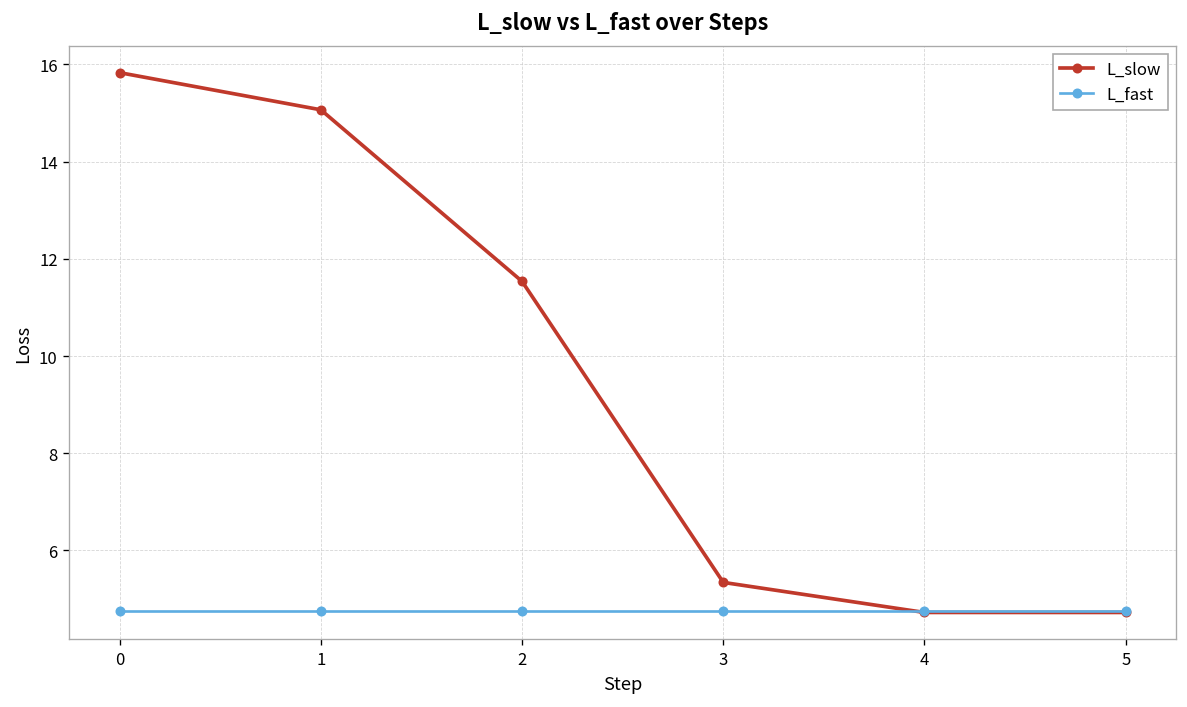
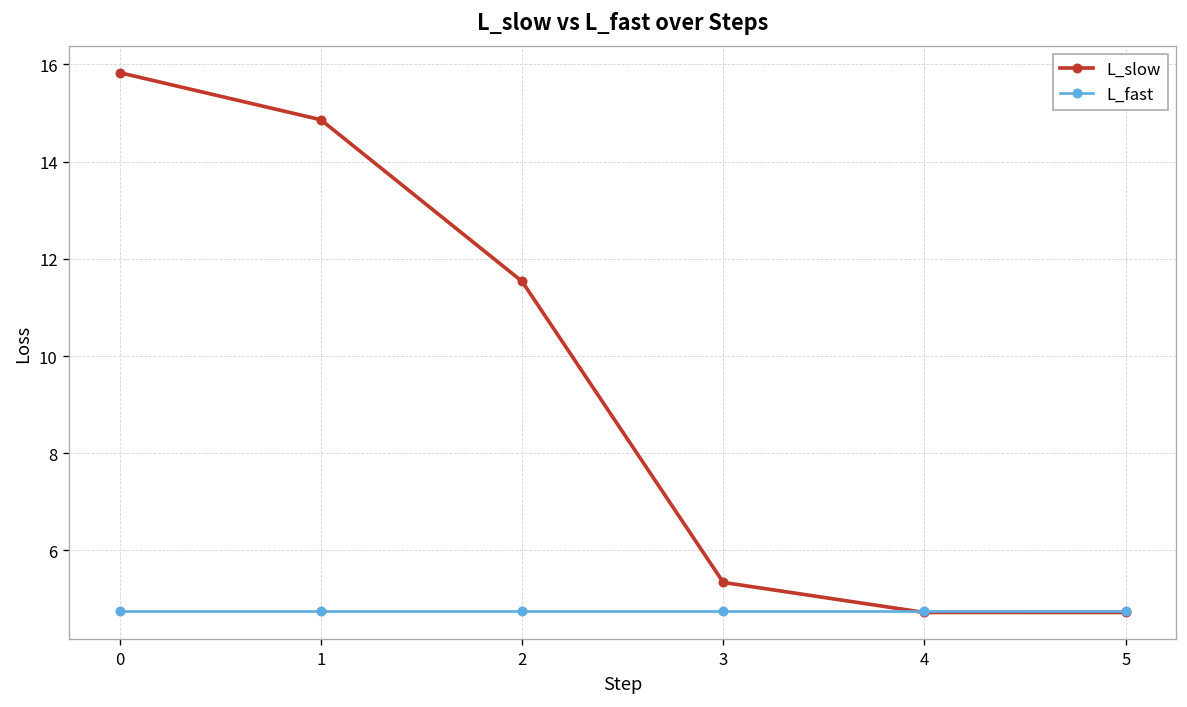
L_slow, 1: 15.1 -> 14.9
